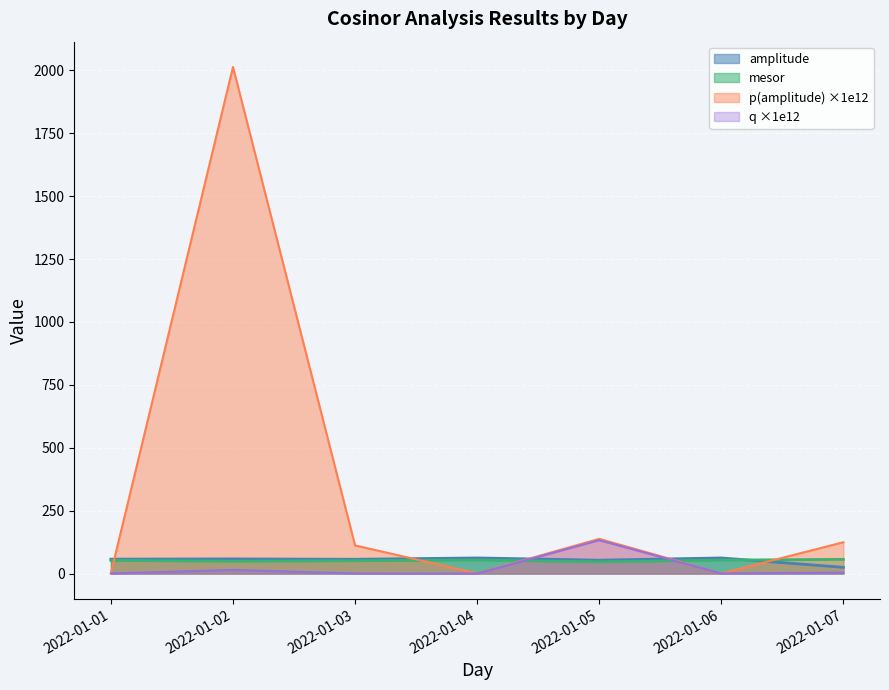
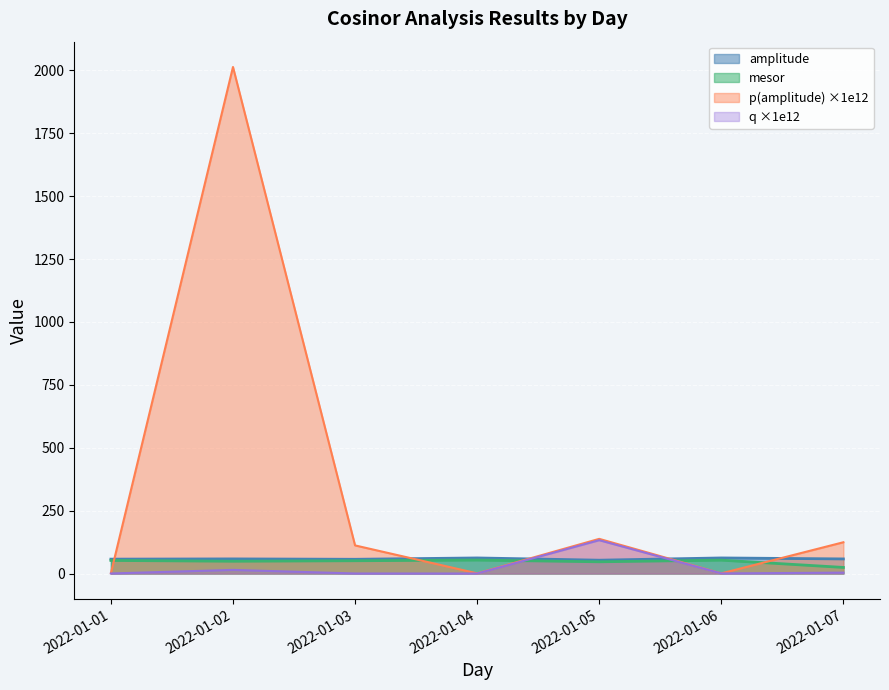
amplitude, 2022-01-07: 20 -> 60
mesor, 2022-01-07: 60 -> 20
